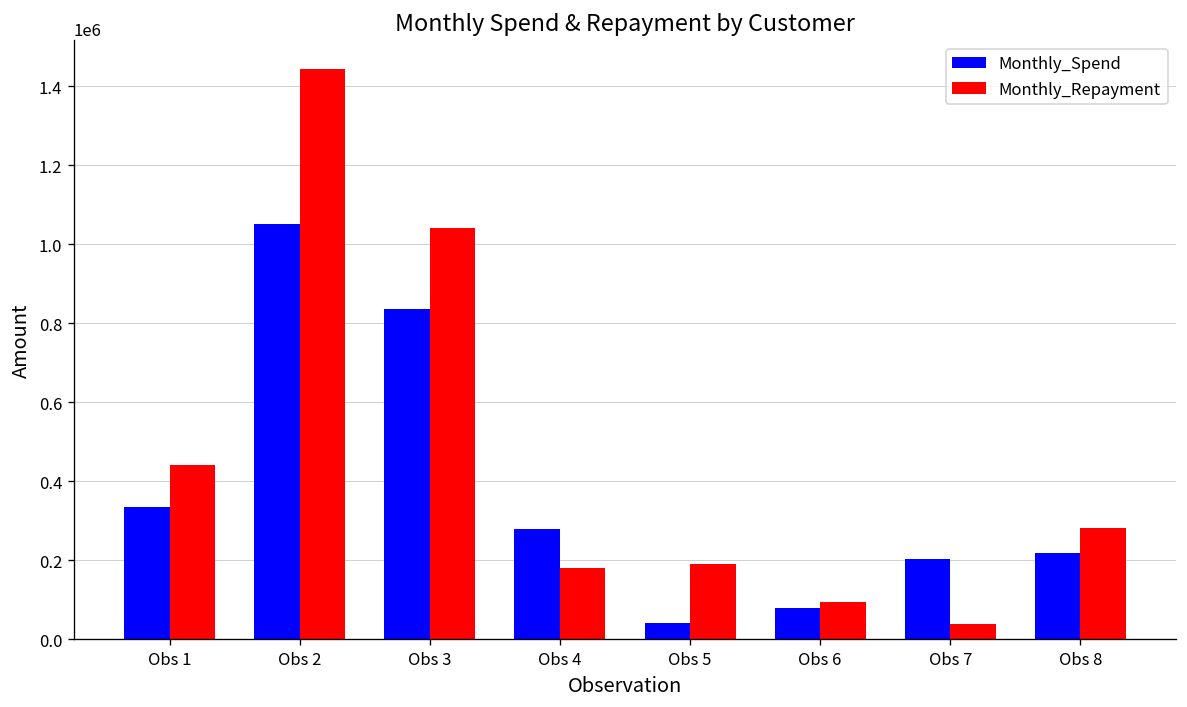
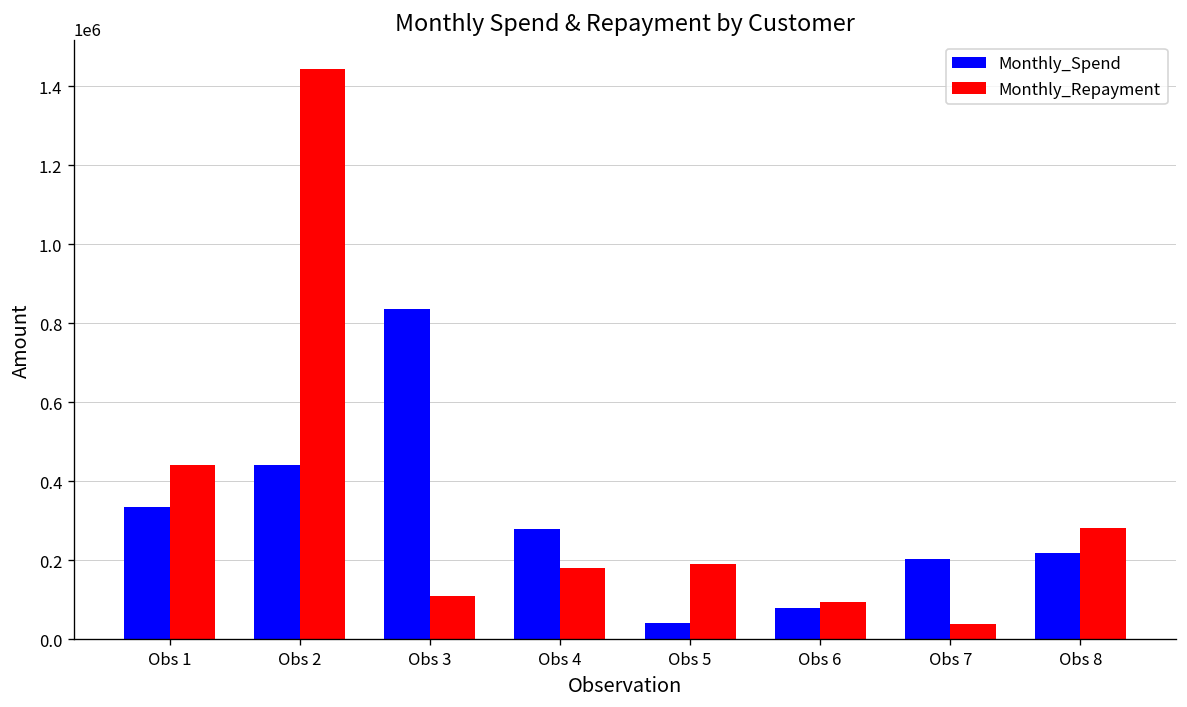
Monthly_Spend, Obs 2: 1050000 -> 440000
Monthly_Repayment, Obs 3: 1040000 -> 110000
